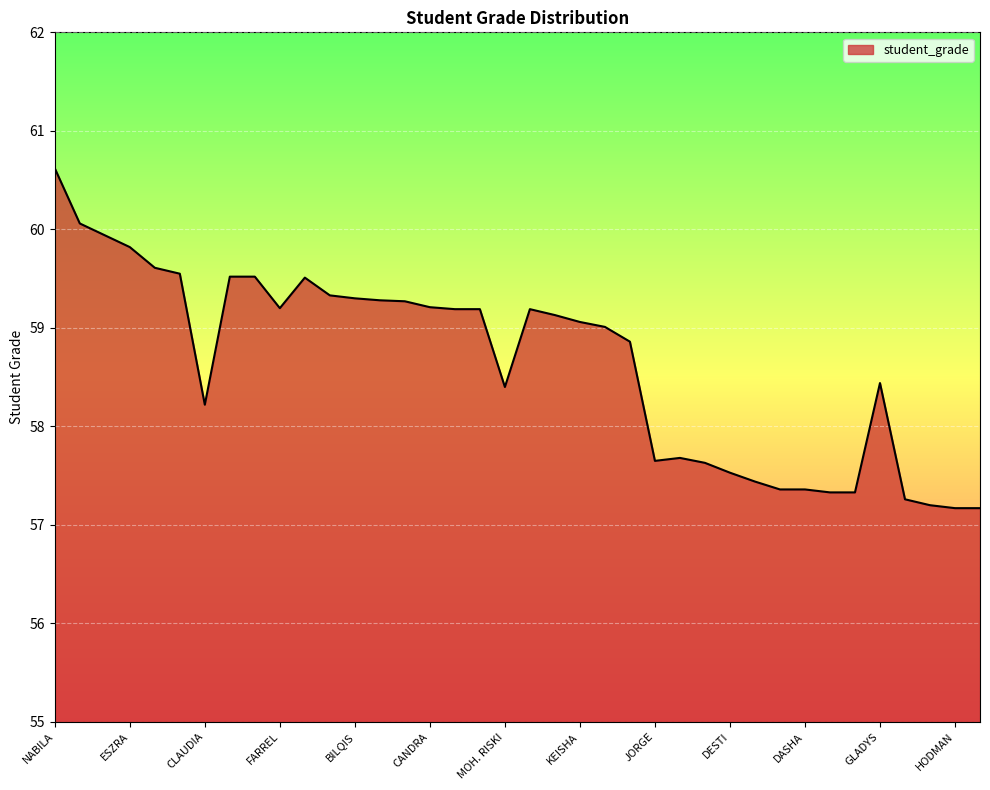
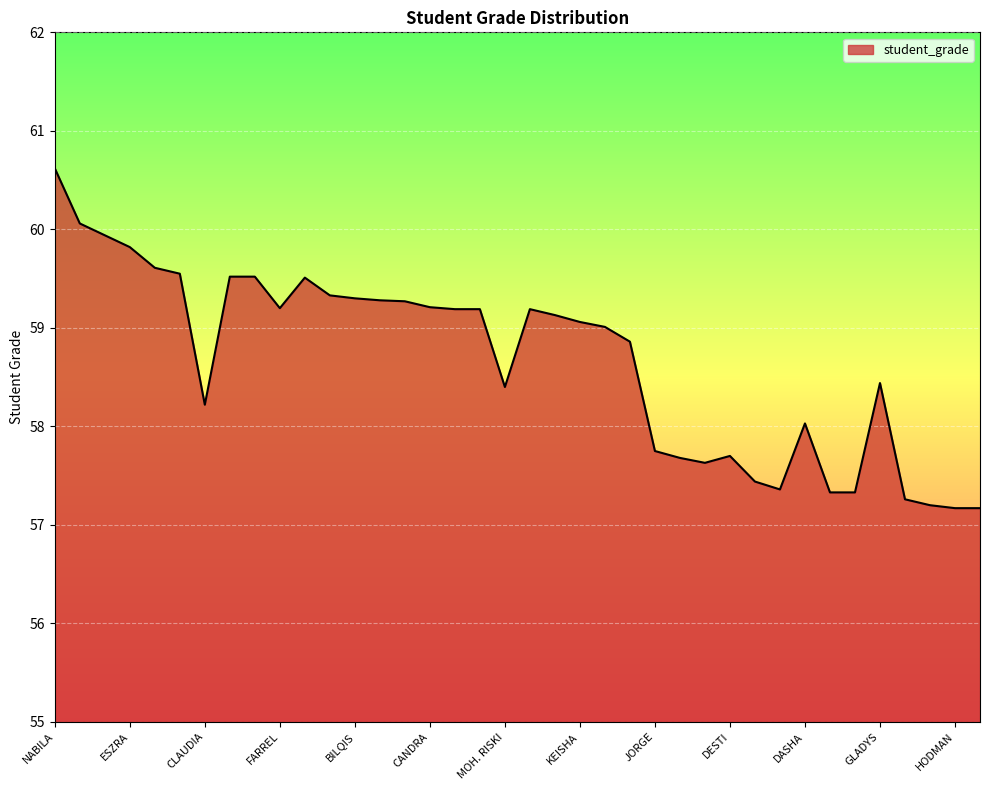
JORGE: 57.7 -> 57.8
DESTI: 57.5 -> 57.7
DASHA: 57.4 -> 58.0
